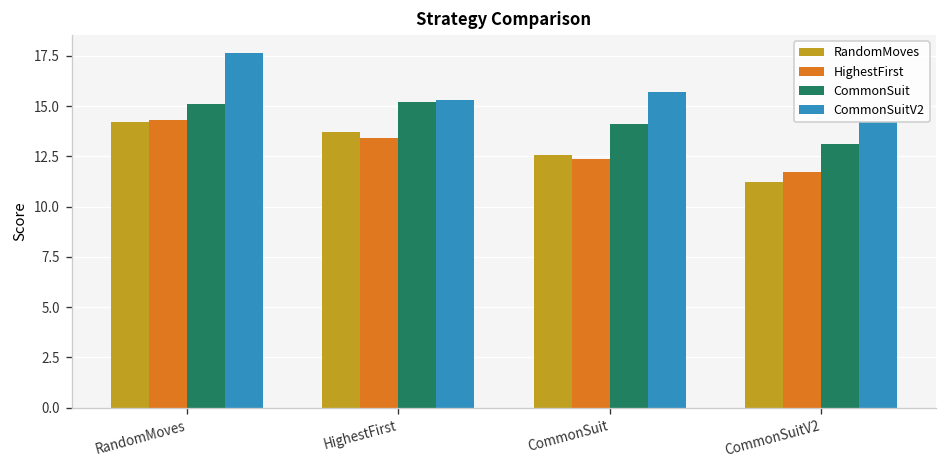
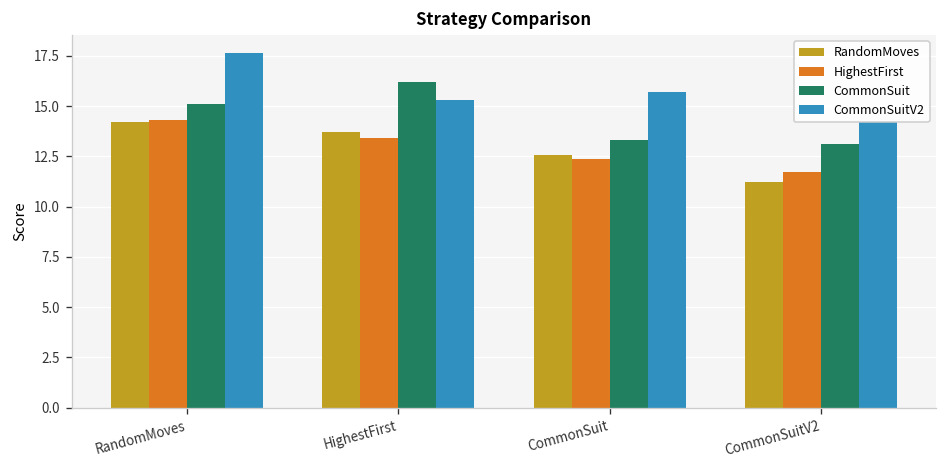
CommonSuit, HighestFirst: 15.2 -> 16.2
CommonSuit, CommonSuit: 14.1 -> 13.3
